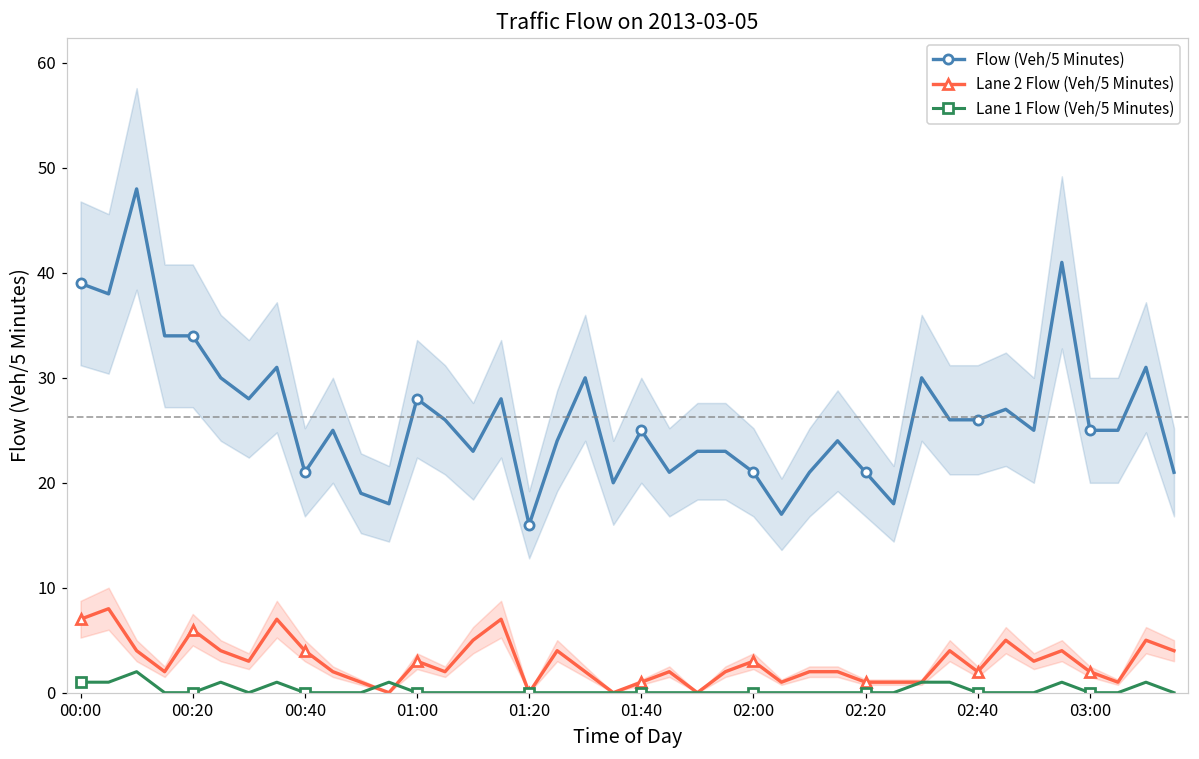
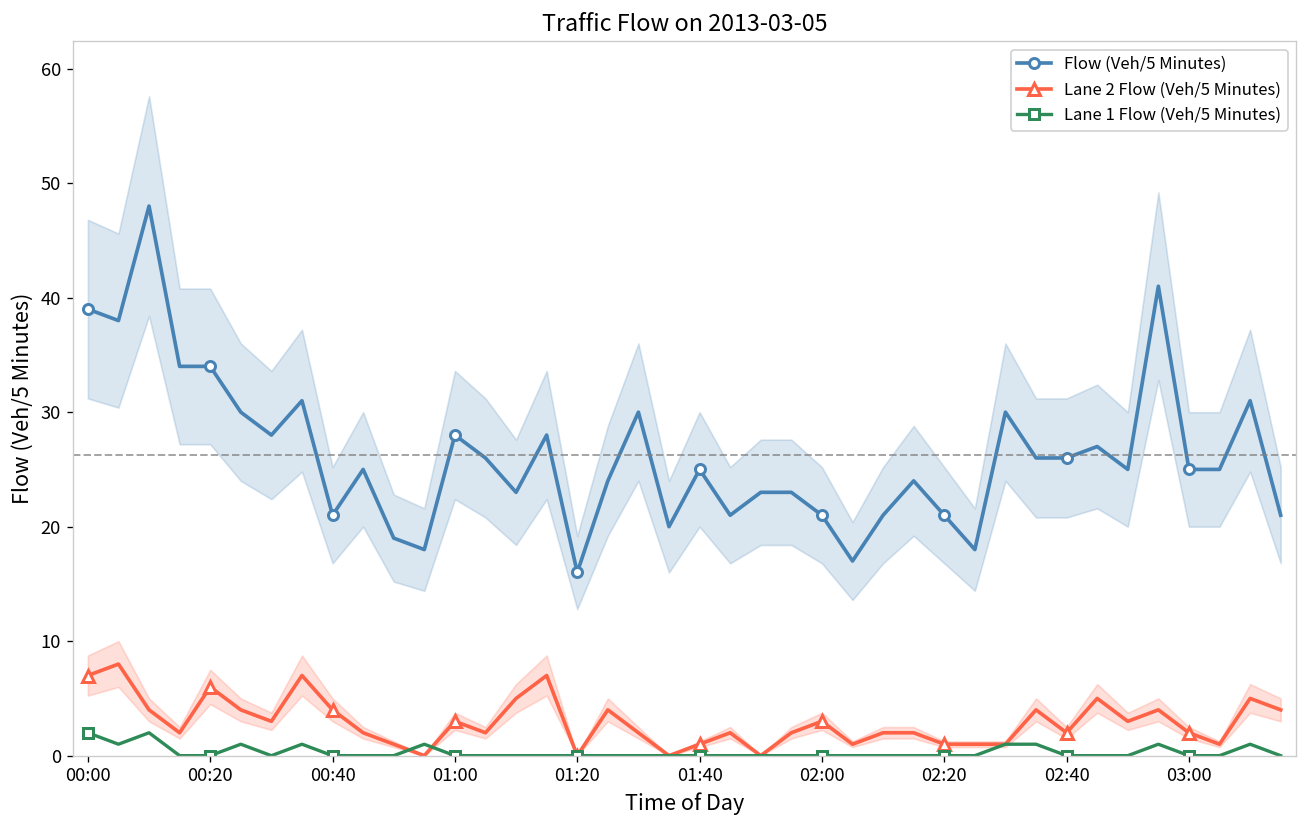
Lane 1 Flow (Veh/5 Minutes), 00:00: 1 -> 2
